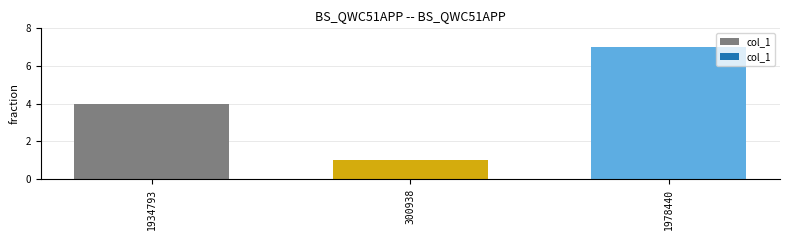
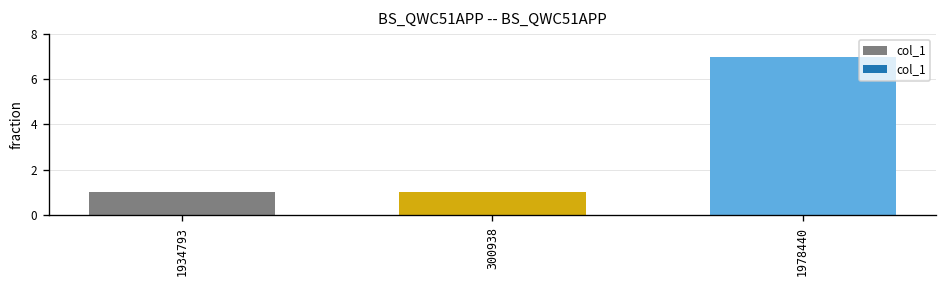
1934793: 4 -> 1
